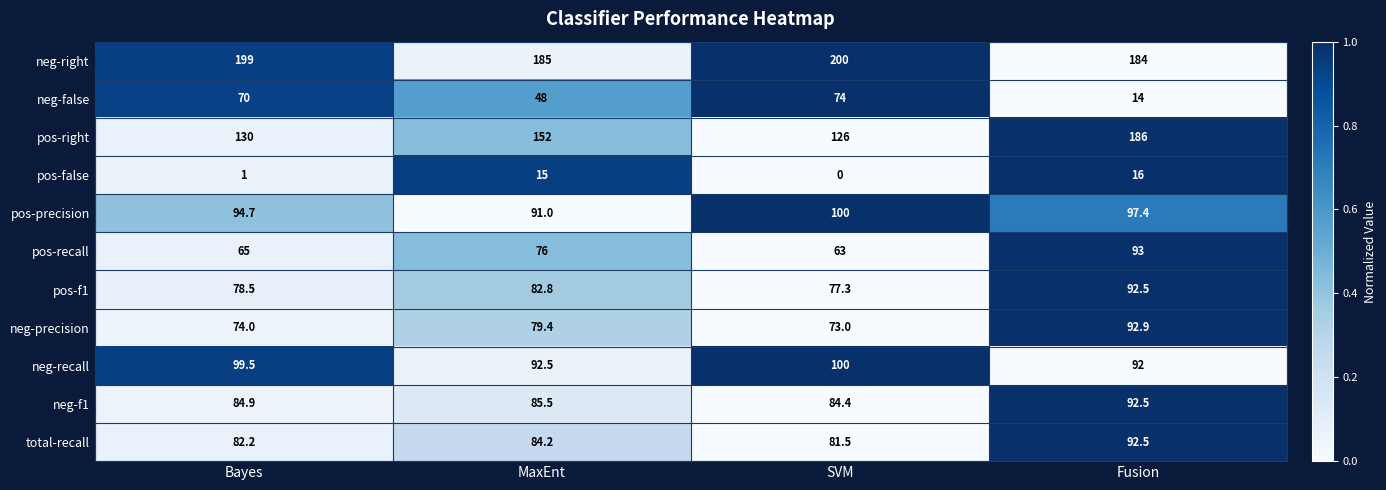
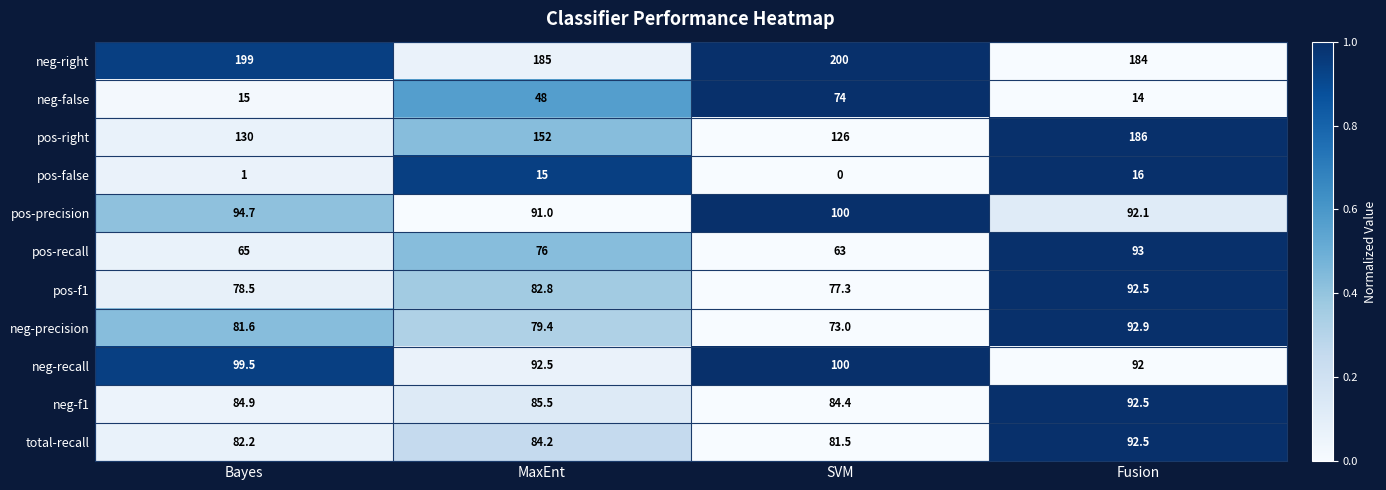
neg-false, Bayes: 70 -> 15
pos-precision, Fusion: 97.4 -> 92.1
neg-precision, Bayes: 74.0 -> 81.6
